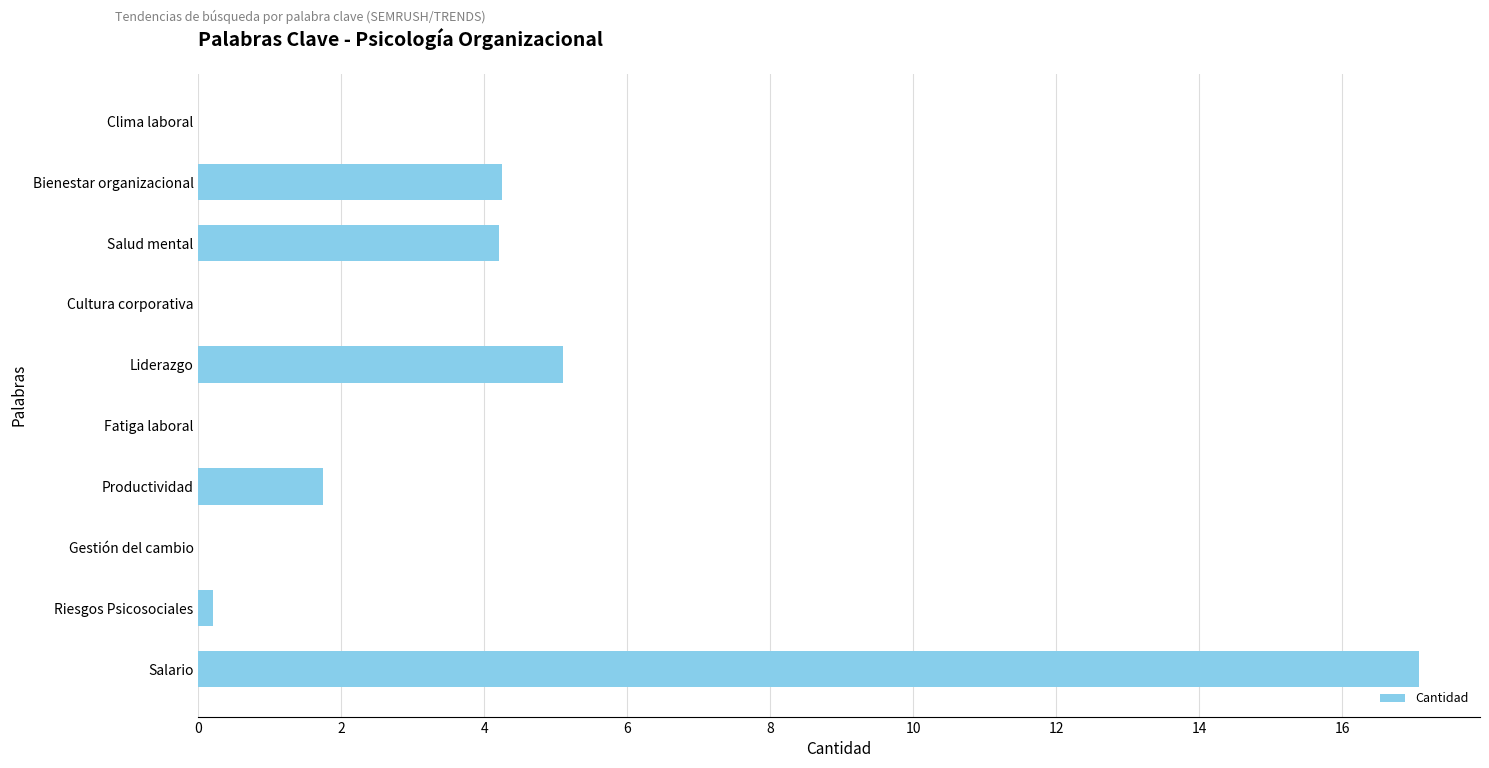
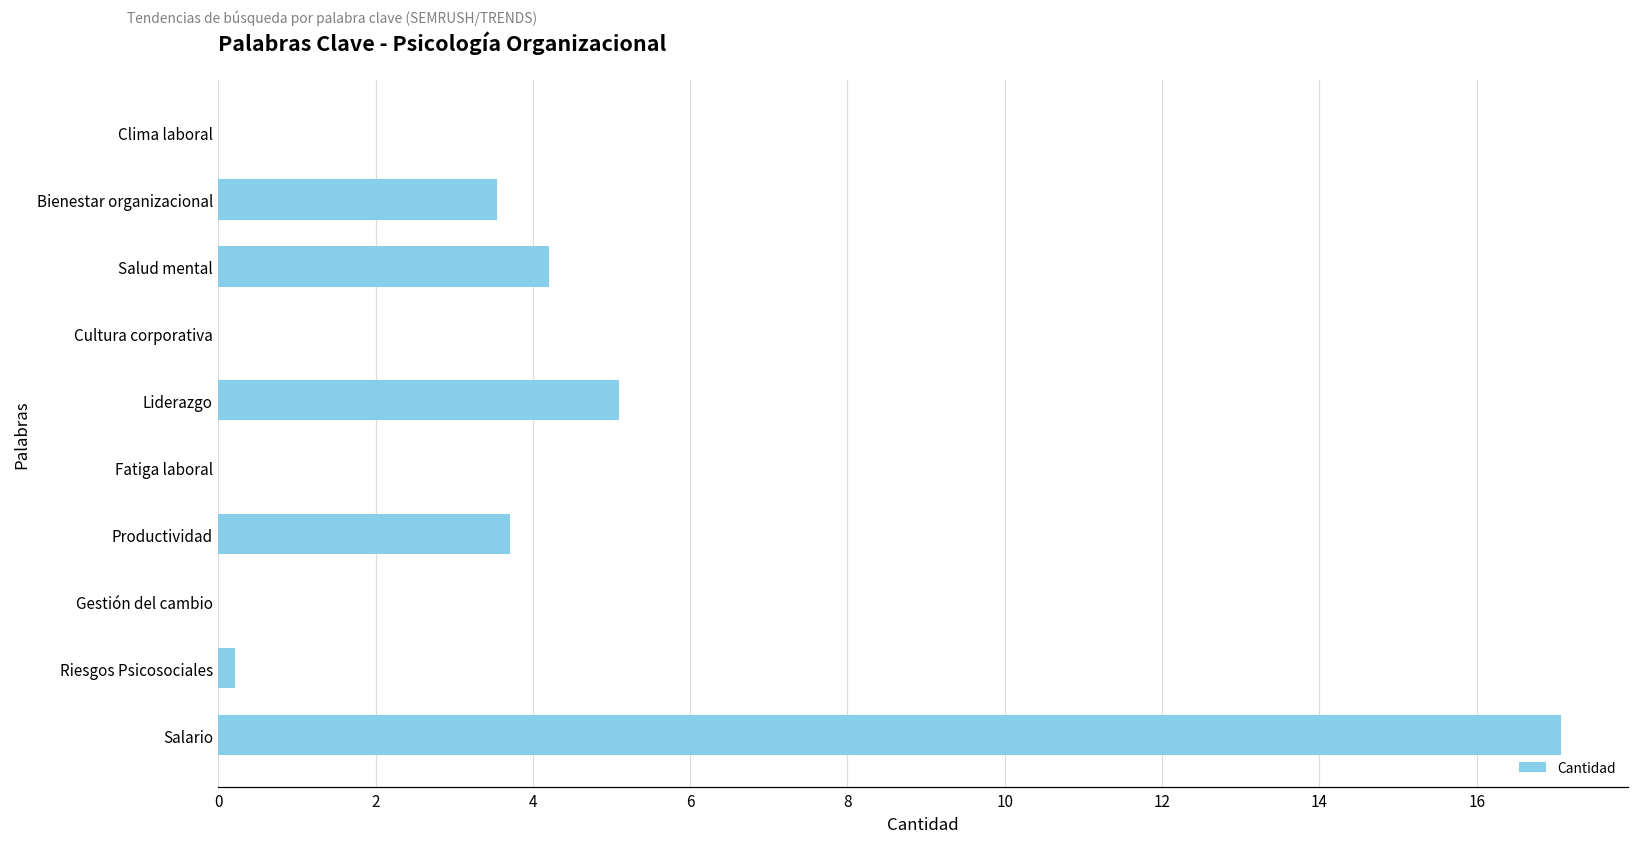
Bienestar organizacional: 4.2 -> 3.5
Productividad: 1.7 -> 3.7
